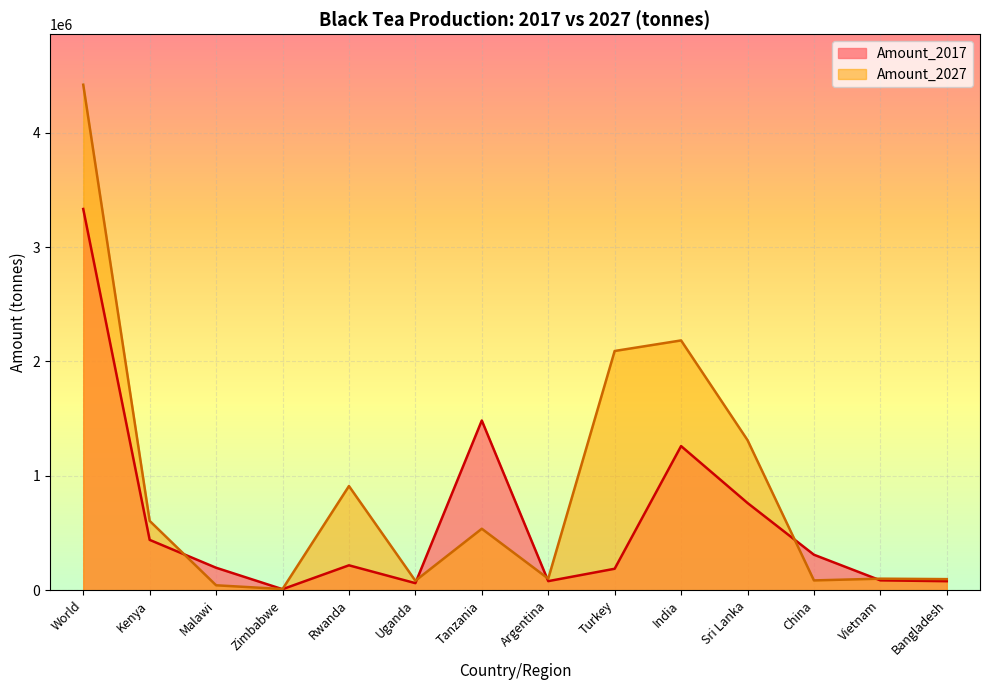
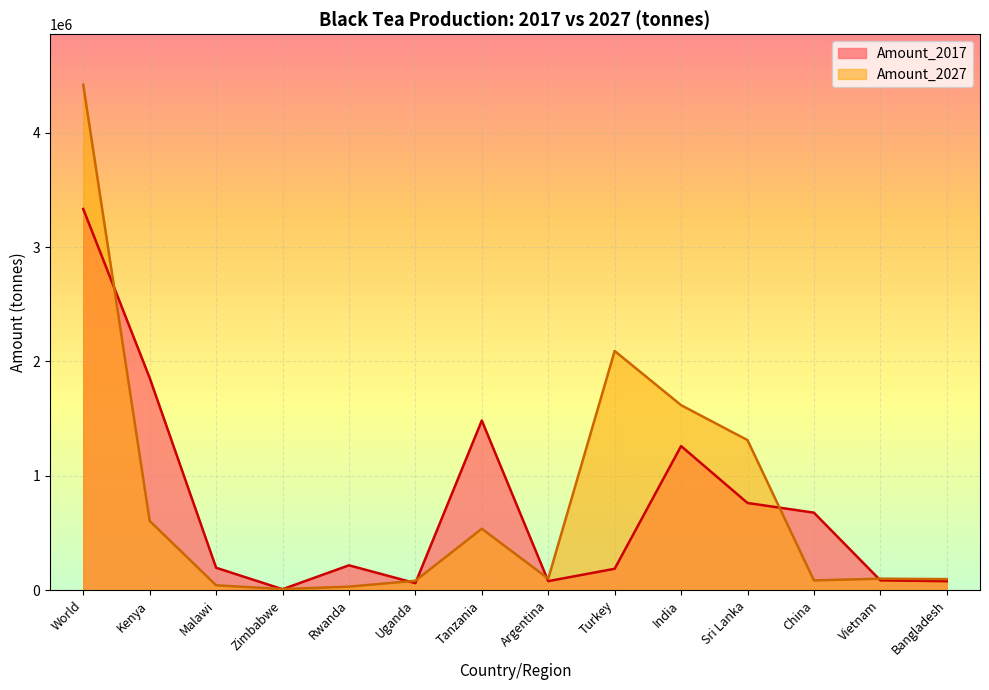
Amount_2017, Kenya: 440000 -> 1860000
Amount_2027, Rwanda: 910000 -> 30000
Amount_2027, India: 2180000 -> 1620000
Amount_2017, China: 310000 -> 680000
